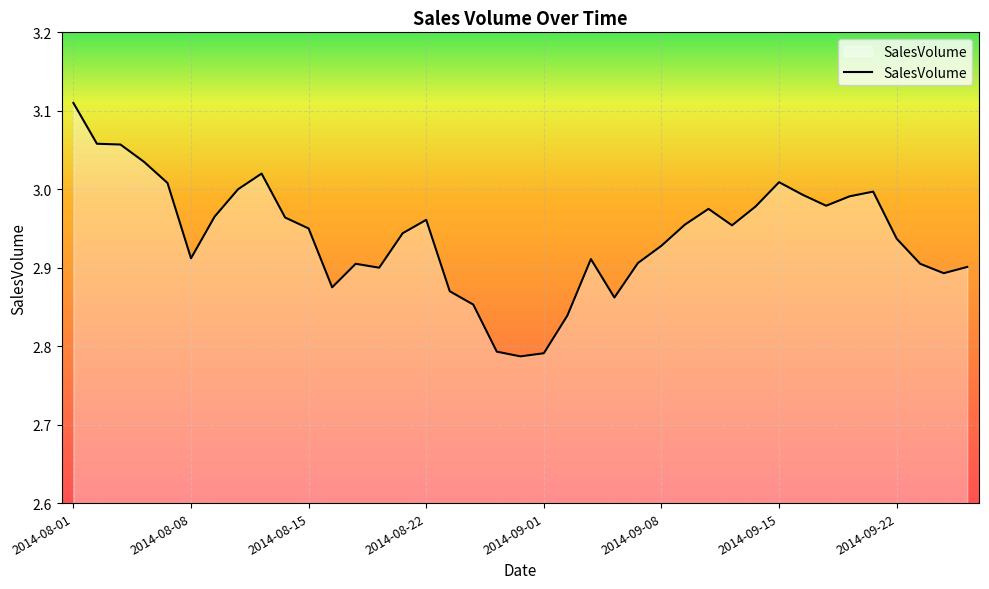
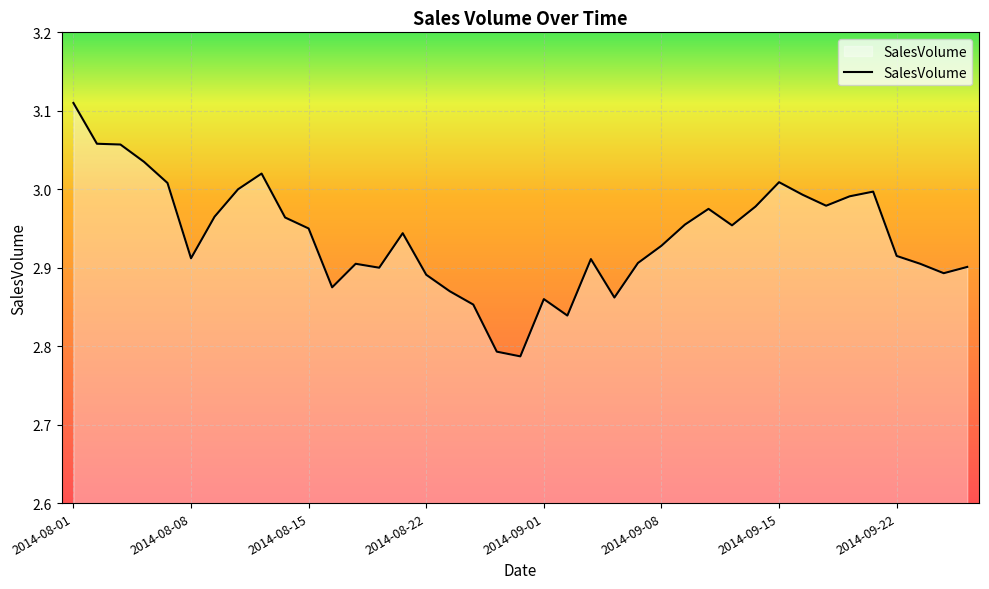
2014-08-22: 2.96 -> 2.89
2014-09-01: 2.79 -> 2.86
2014-09-22: 2.94 -> 2.92
